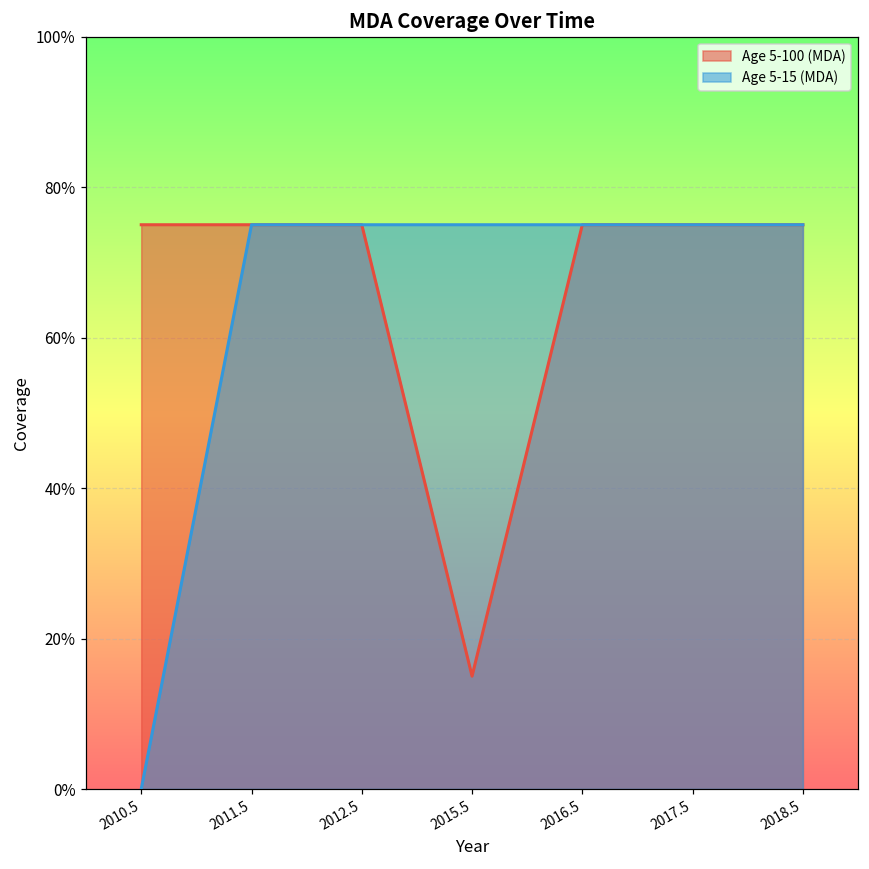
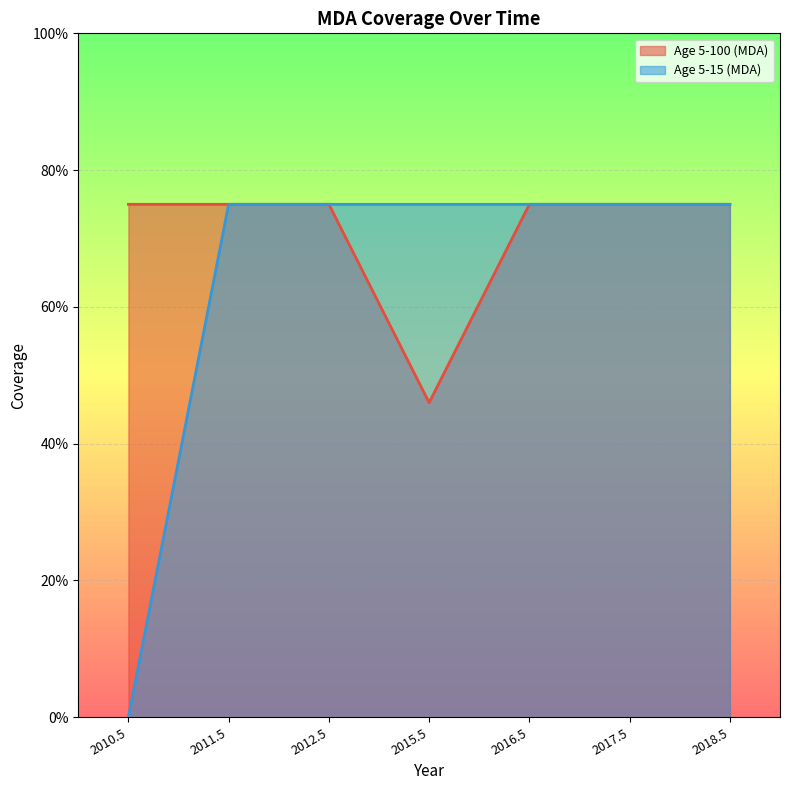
Age 5-100 (MDA), 2015.5: 15% -> 46%
